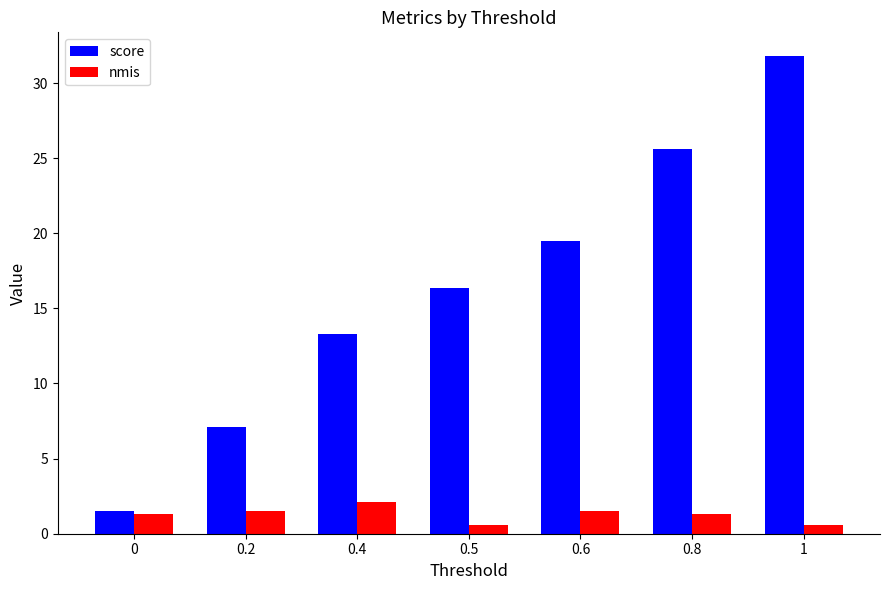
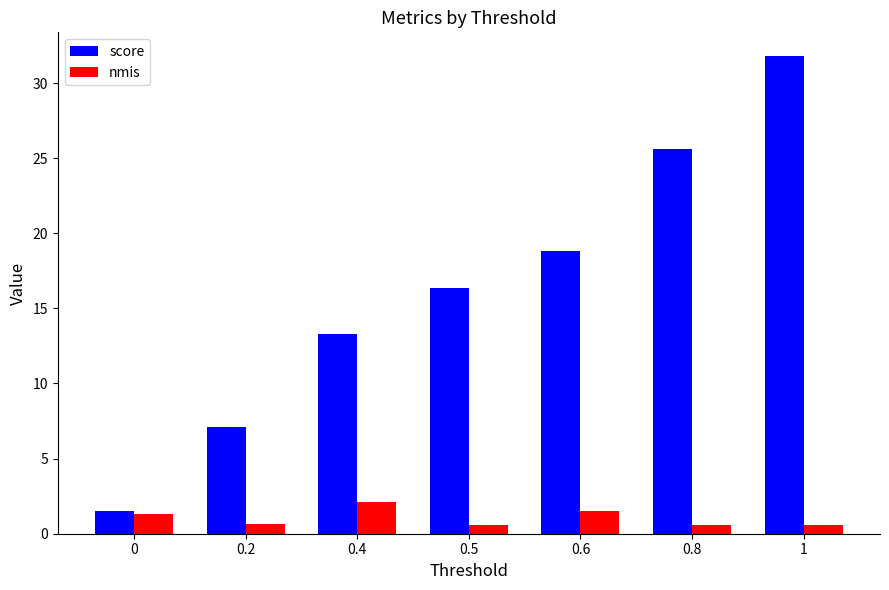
nmis, 0.2: 1.5 -> 0.6
score, 0.6: 19.5 -> 18.8
nmis, 0.8: 1.3 -> 0.6
